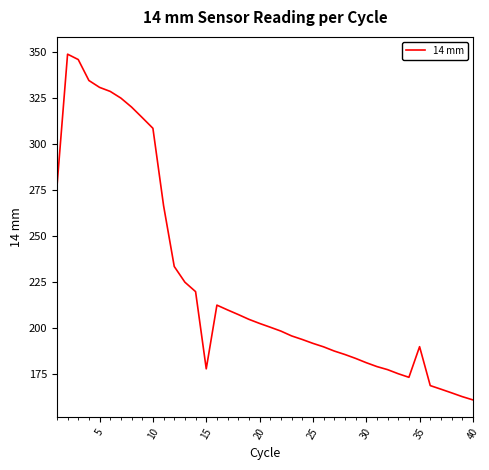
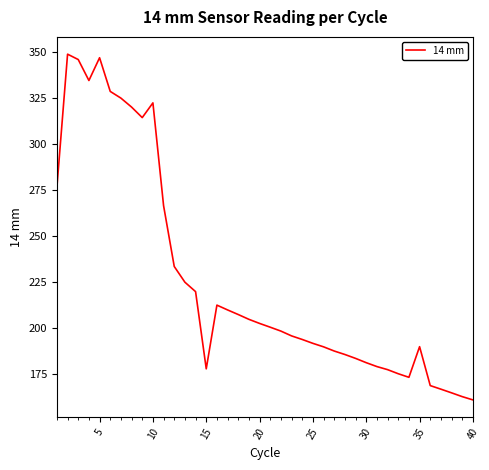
5: 331 -> 347
10: 308 -> 322
